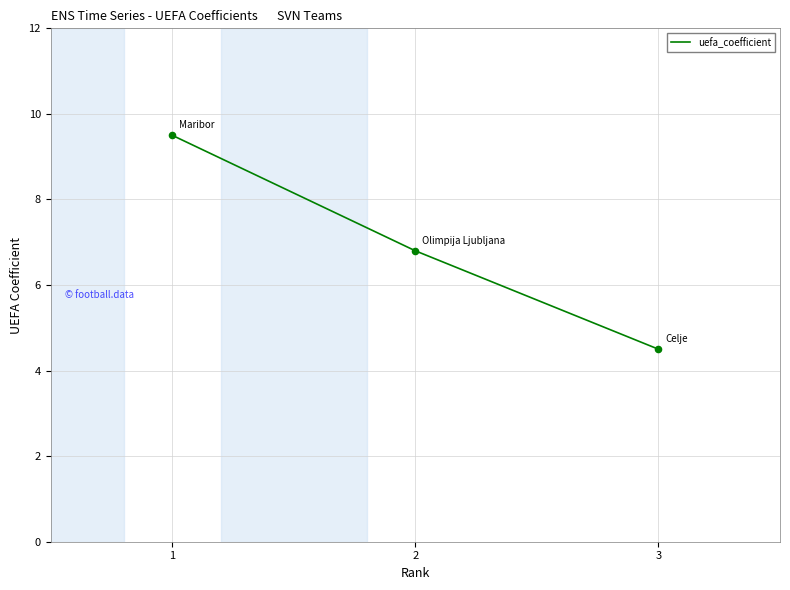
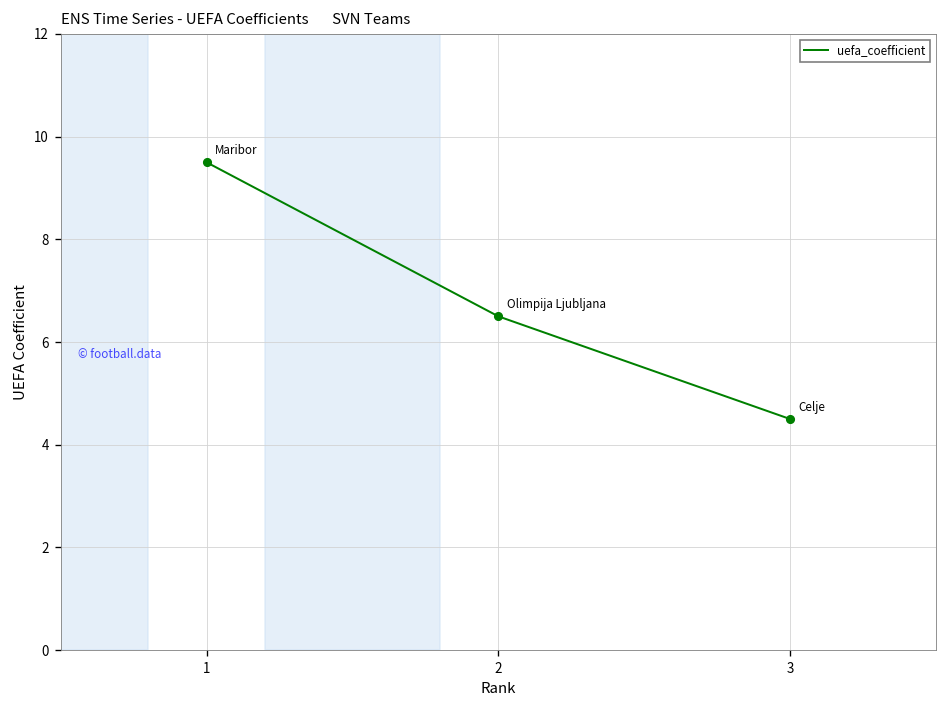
2: 6.8 -> 6.5
